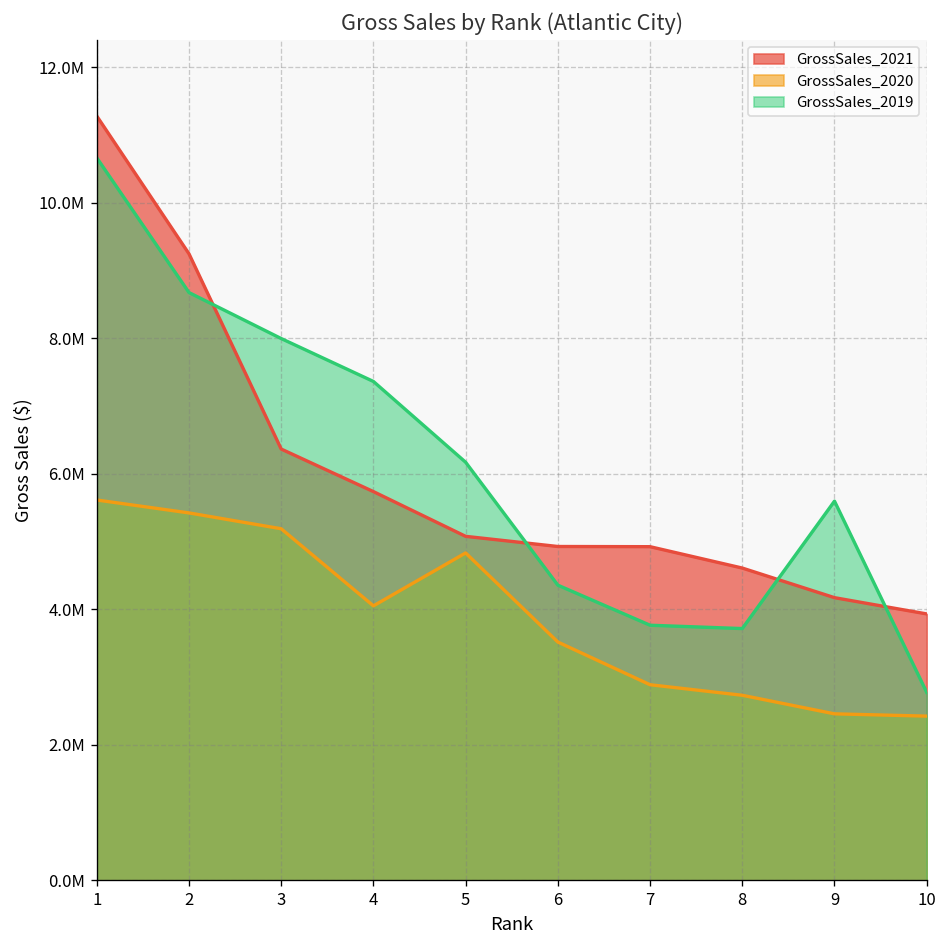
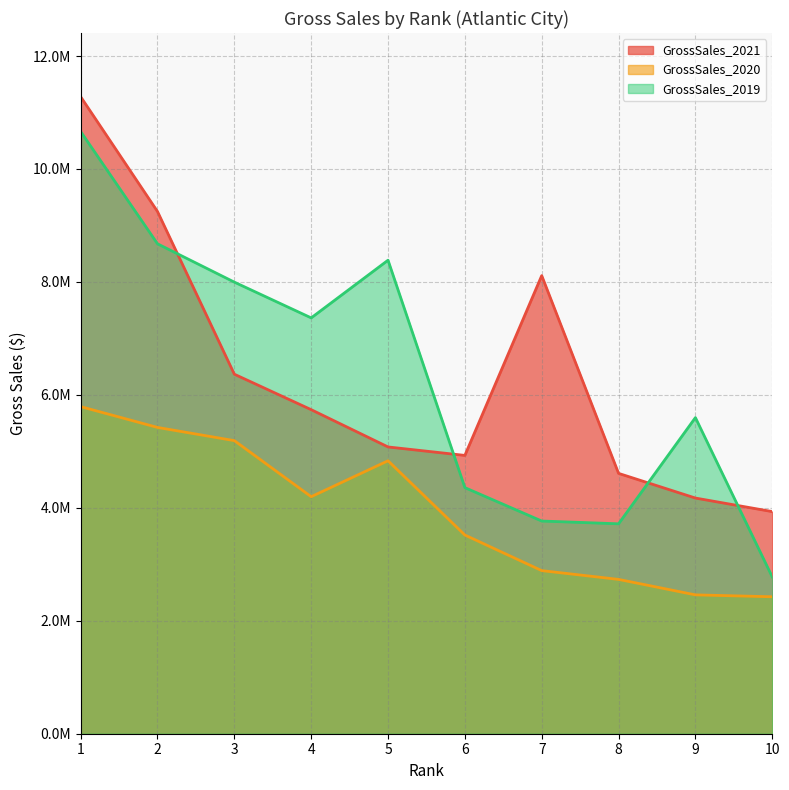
GrossSales_2020, 1: 5600000 -> 5800000
GrossSales_2020, 4: 4100000 -> 4200000
GrossSales_2019, 5: 6200000 -> 8400000
GrossSales_2021, 7: 4900000 -> 8100000
